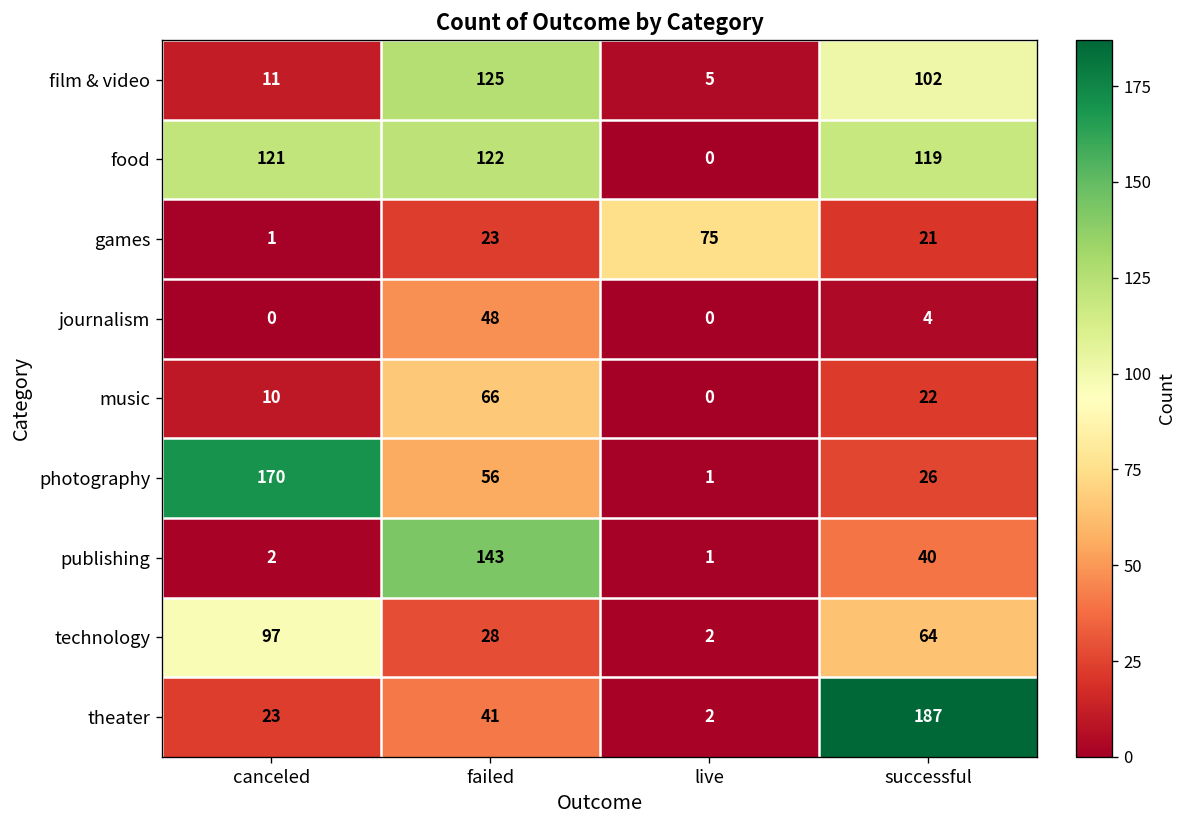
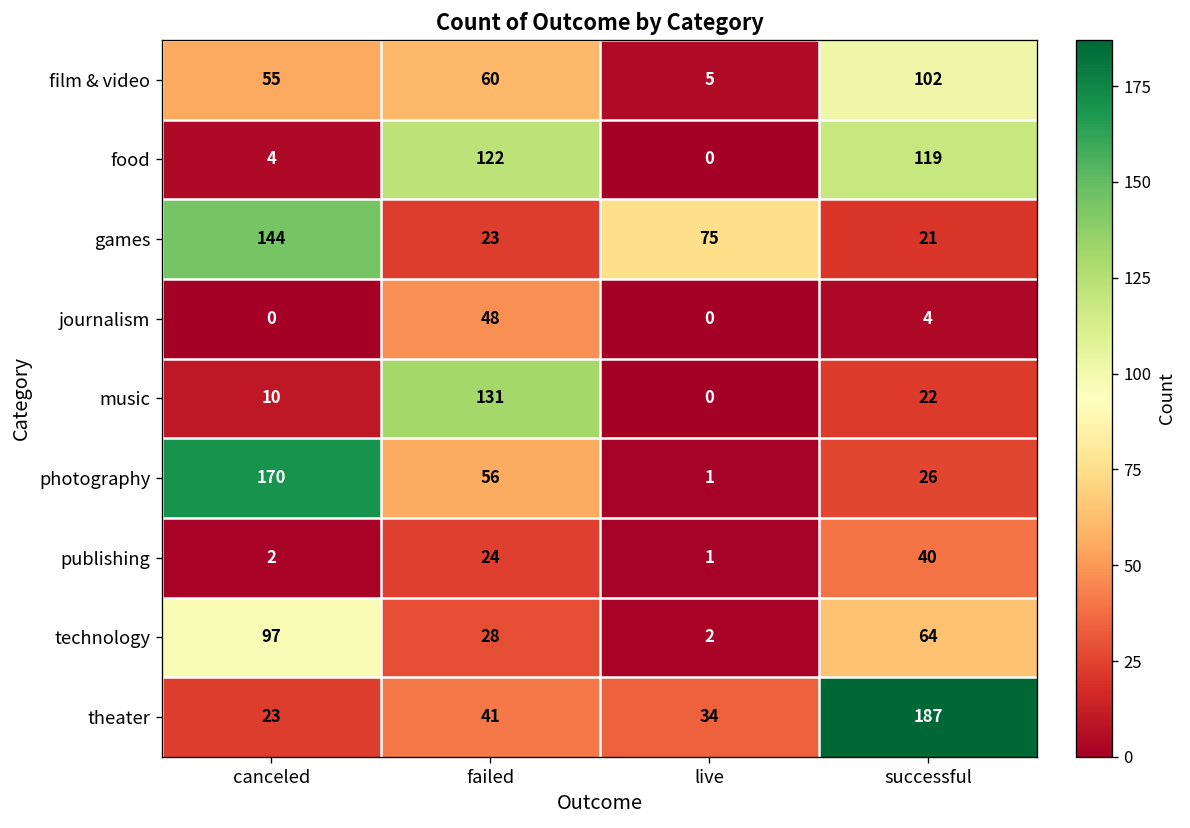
film & video, canceled: 11 -> 55
film & video, failed: 125 -> 60
food, canceled: 121 -> 4
games, canceled: 1 -> 144
music, failed: 66 -> 131
publishing, failed: 143 -> 24
theater, live: 2 -> 34
